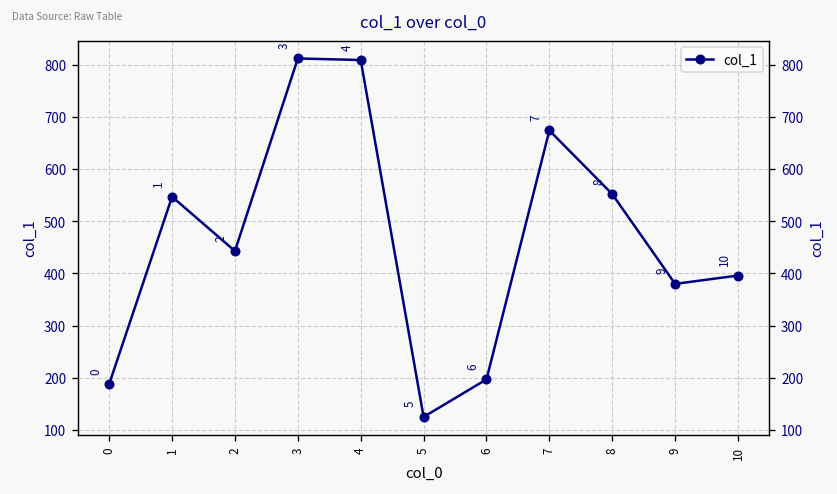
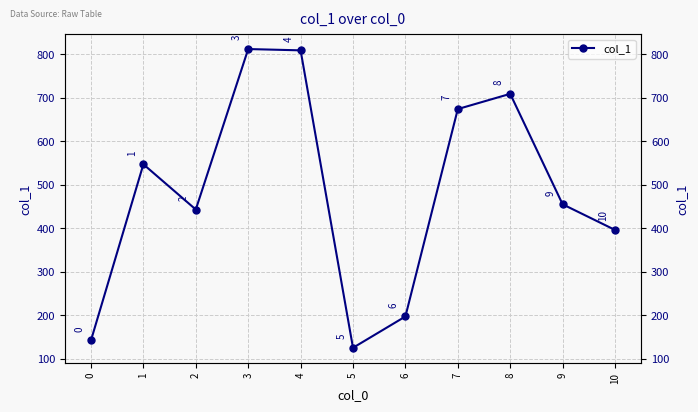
0: 190 -> 140
8: 550 -> 710
9: 380 -> 460
